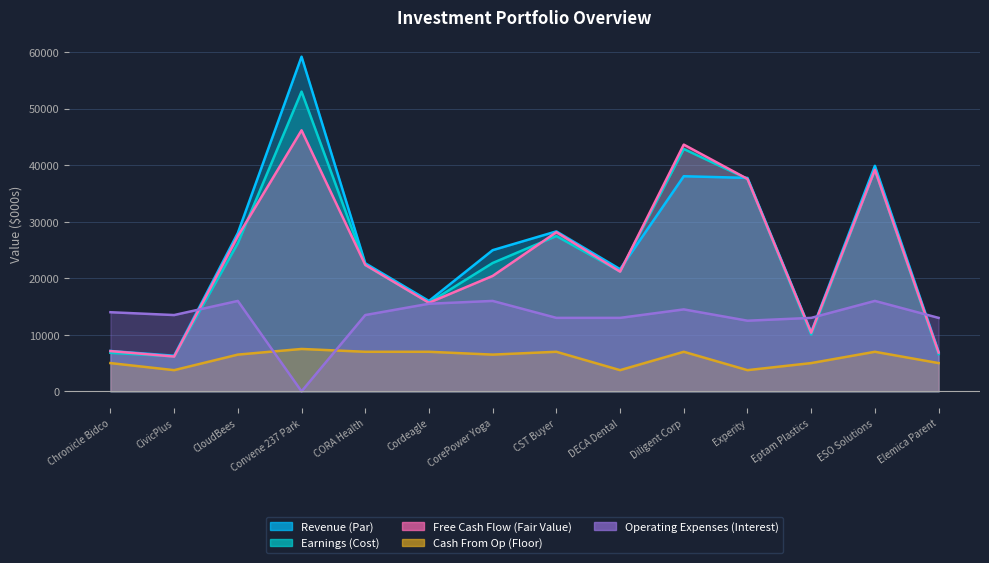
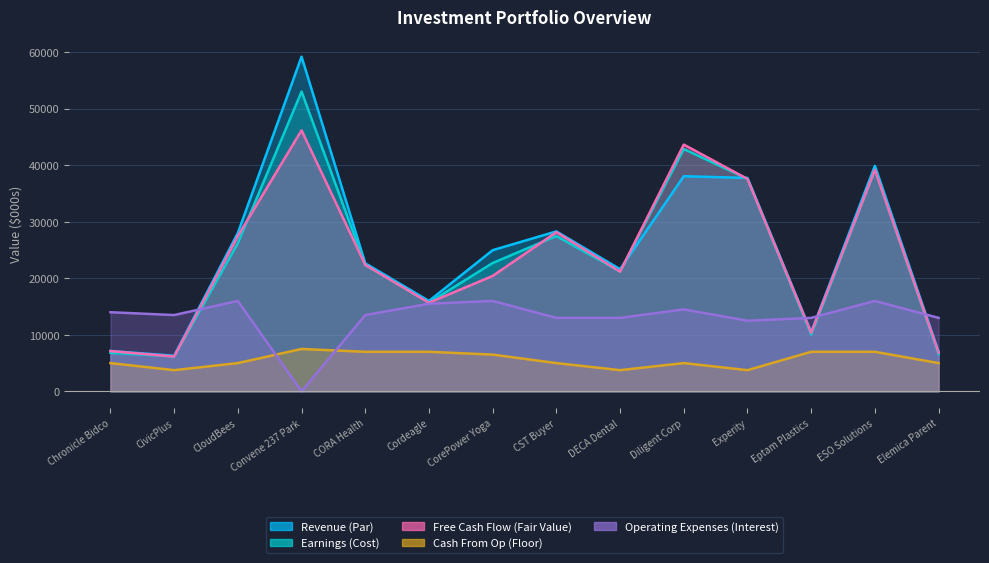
Cash From Op (Floor), CloudBees: 7000 -> 5000
Cash From Op (Floor), CST Buyer: 7000 -> 5000
Cash From Op (Floor), Diligent Corp: 7000 -> 5000
Cash From Op (Floor), Eptam Plastics: 5000 -> 7000
